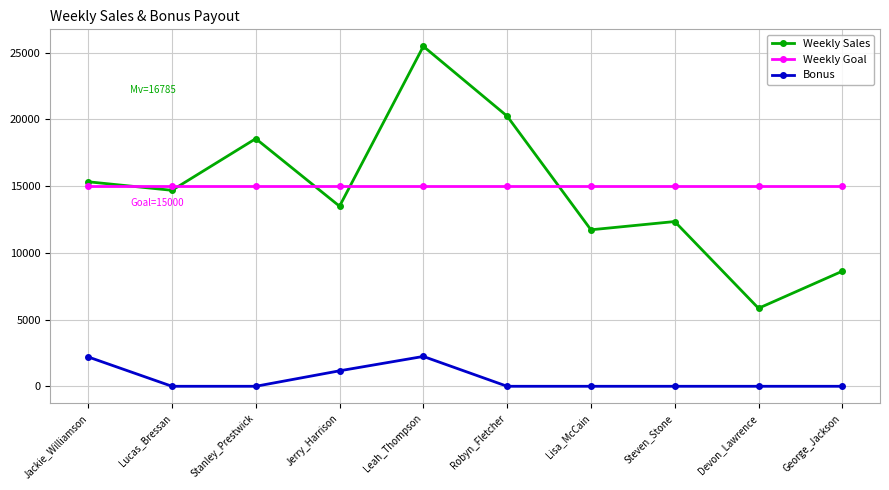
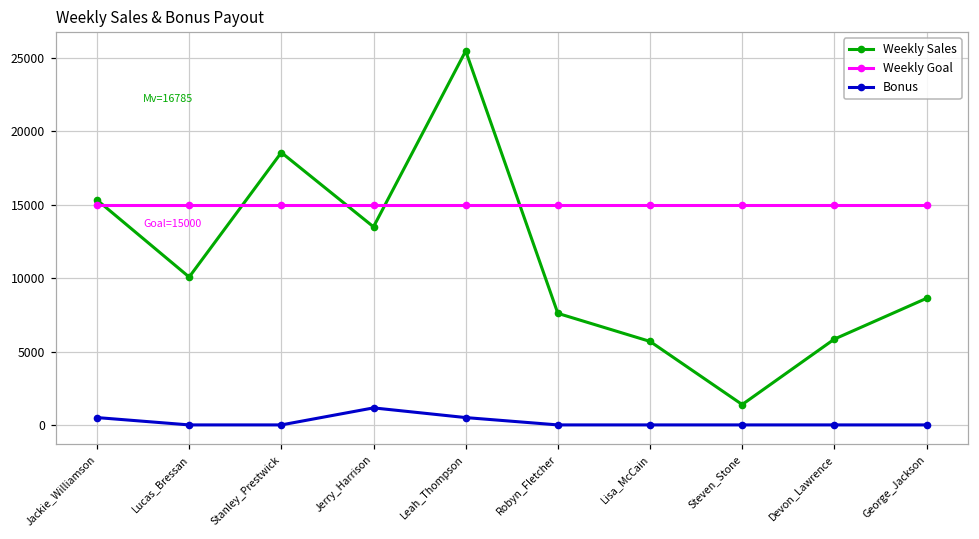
Bonus, Jackie_Williamson: 2200 -> 500
Weekly Sales, Lucas_Bressan: 14700 -> 10100
Bonus, Leah_Thompson: 2200 -> 500
Weekly Sales, Robyn_Fletcher: 20200 -> 7600
Weekly Sales, Lisa_McCain: 11700 -> 5700
Weekly Sales, Steven_Stone: 12300 -> 1400
